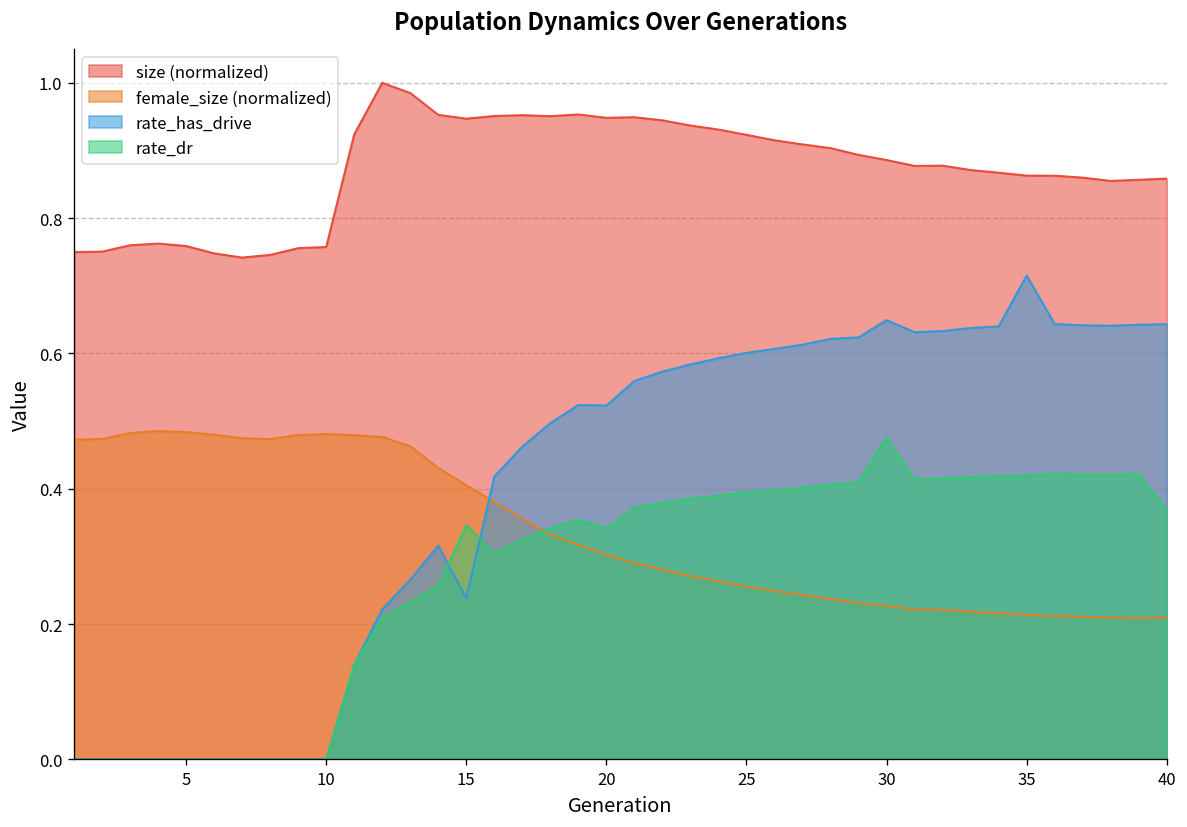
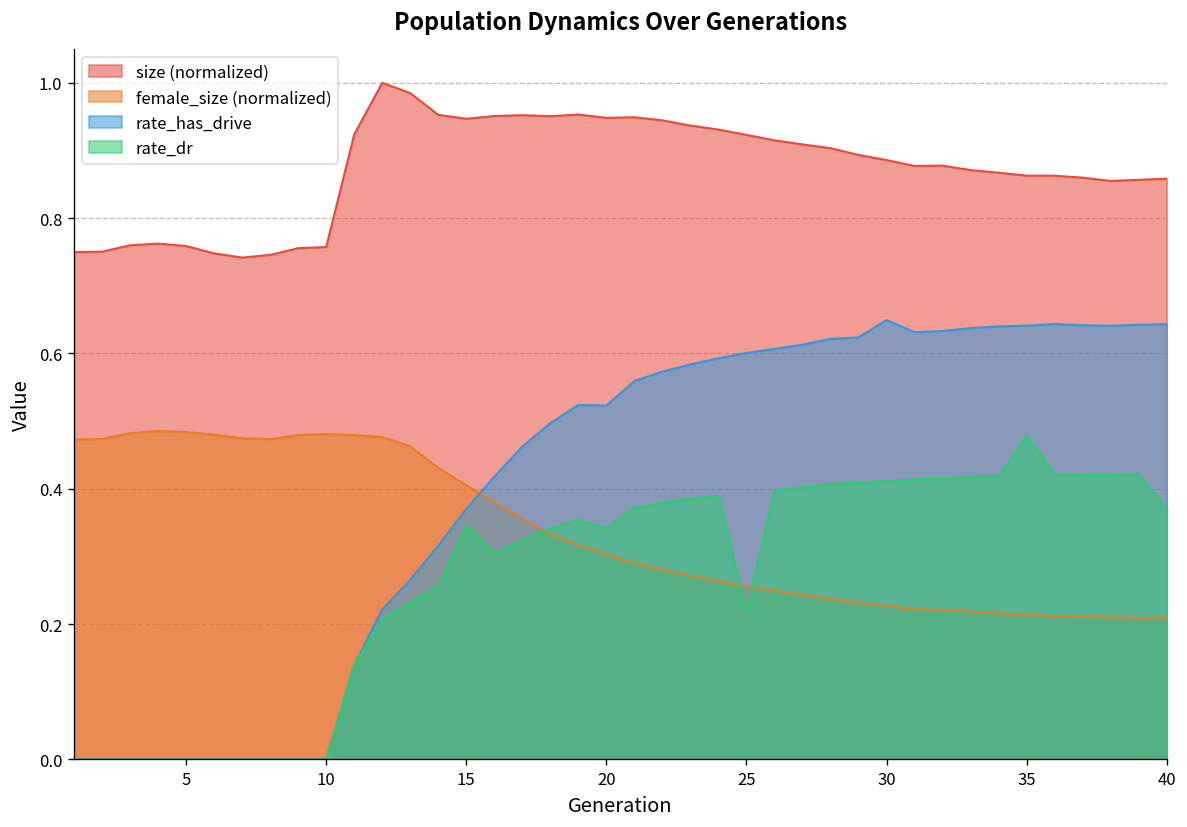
rate_has_drive, 15: 0.24 -> 0.37
rate_dr, 25: 0.39 -> 0.22
rate_dr, 30: 0.48 -> 0.41
rate_has_drive, 35: 0.72 -> 0.64
rate_dr, 35: 0.42 -> 0.48
